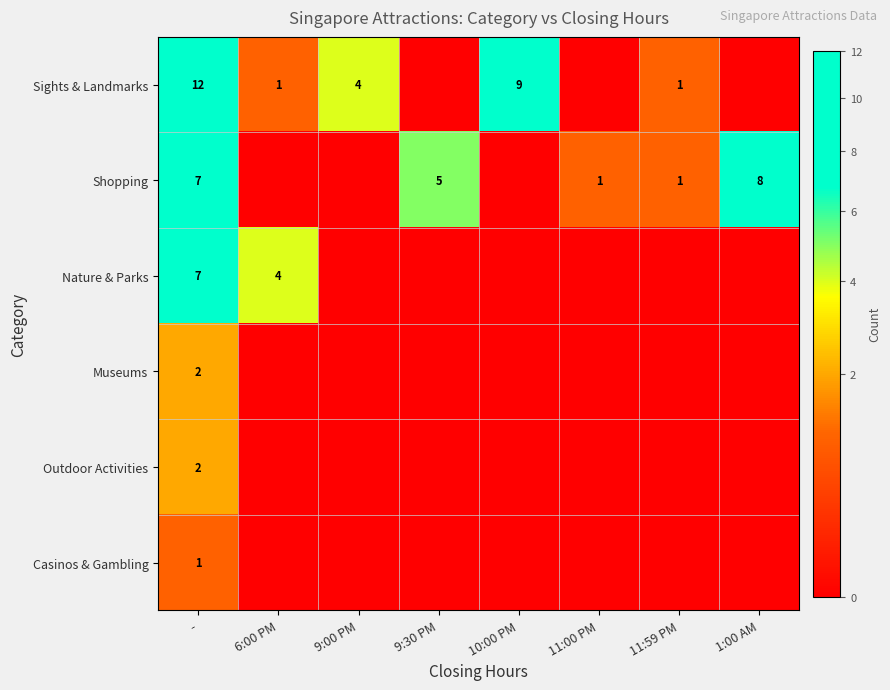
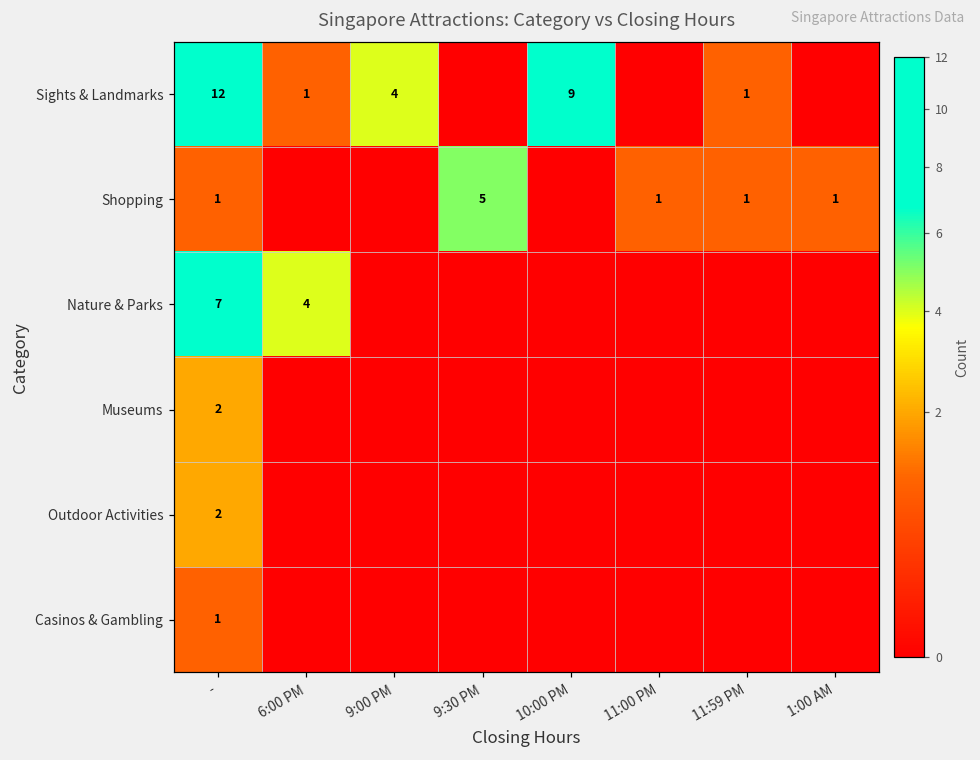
Shopping, -: 7 -> 1
Shopping, 1:00 AM: 8 -> 1
